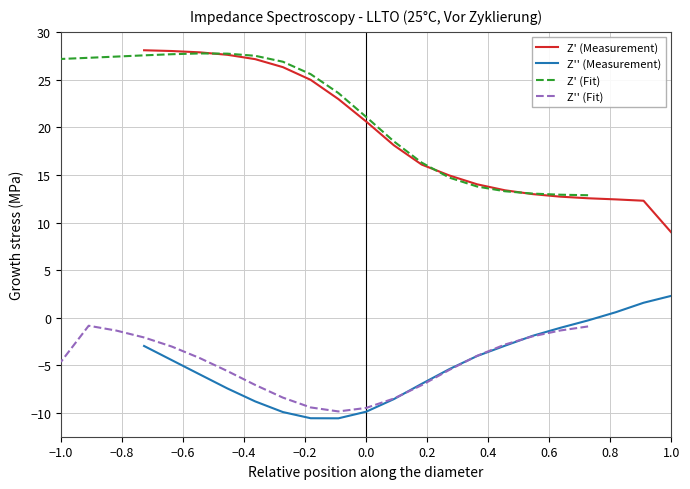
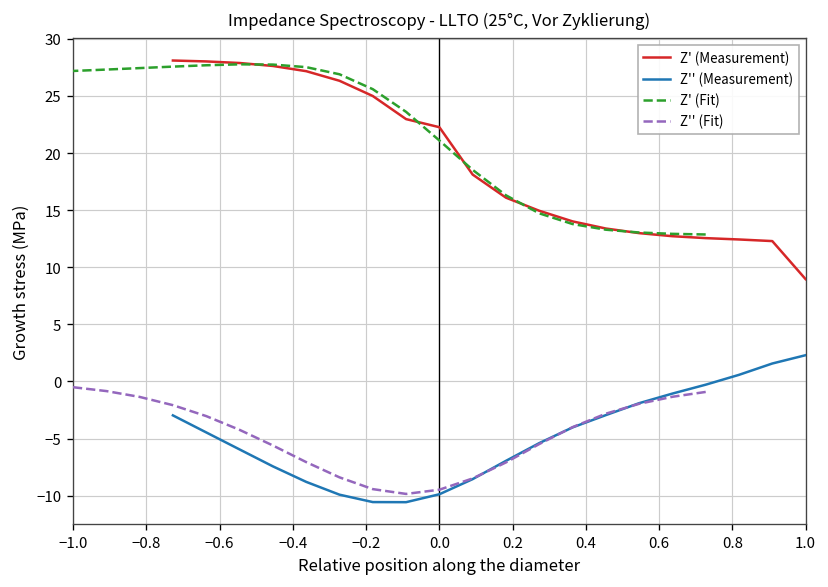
Z'' (Fit), −1.0: -5 -> -1
Z' (Measurement), 0.0: 21 -> 22
